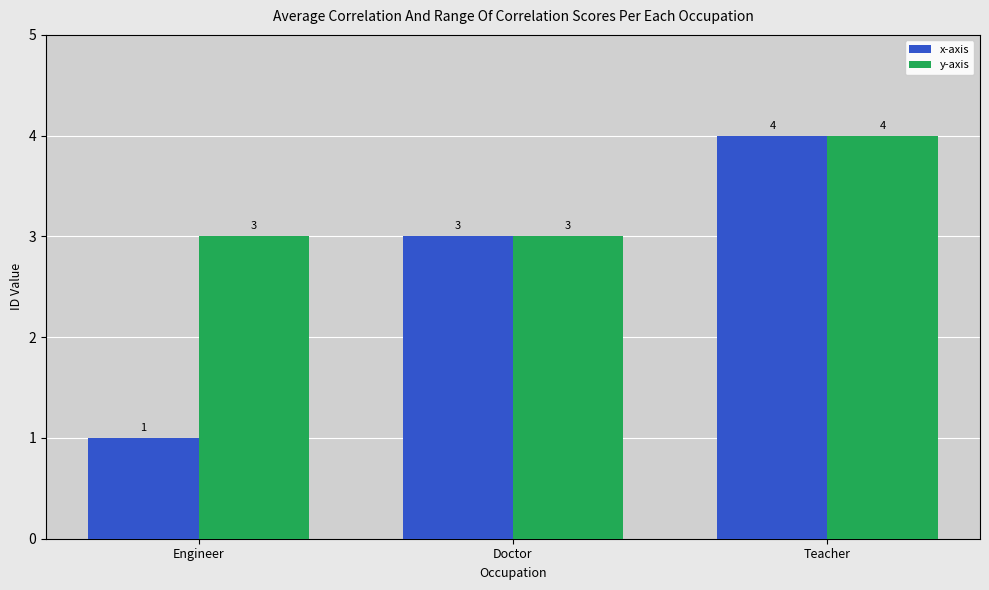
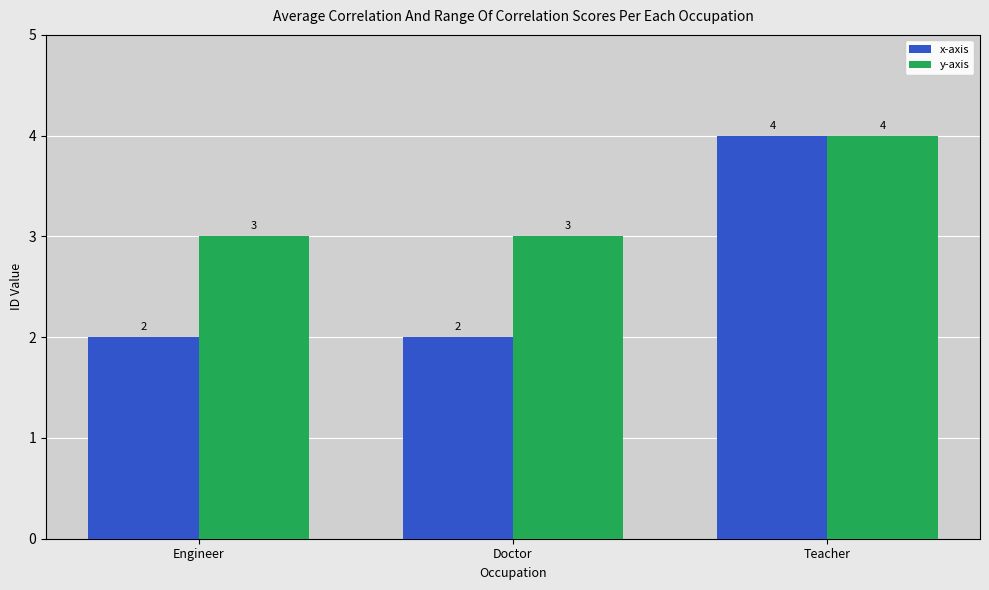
x-axis, Engineer: 1 -> 2
x-axis, Doctor: 3 -> 2
